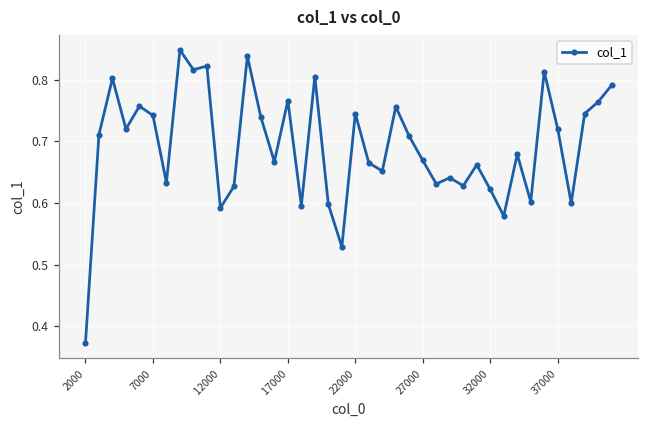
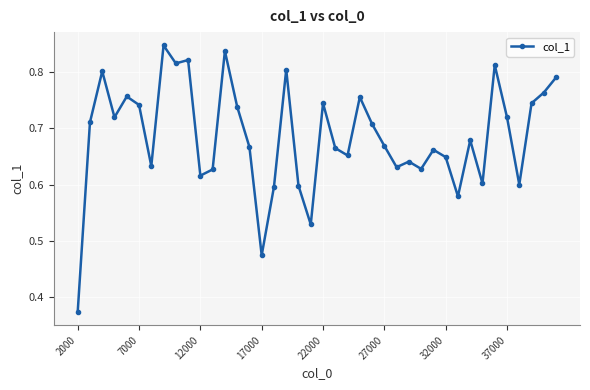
12000: 0.59 -> 0.62
17000: 0.77 -> 0.47
32000: 0.62 -> 0.65
